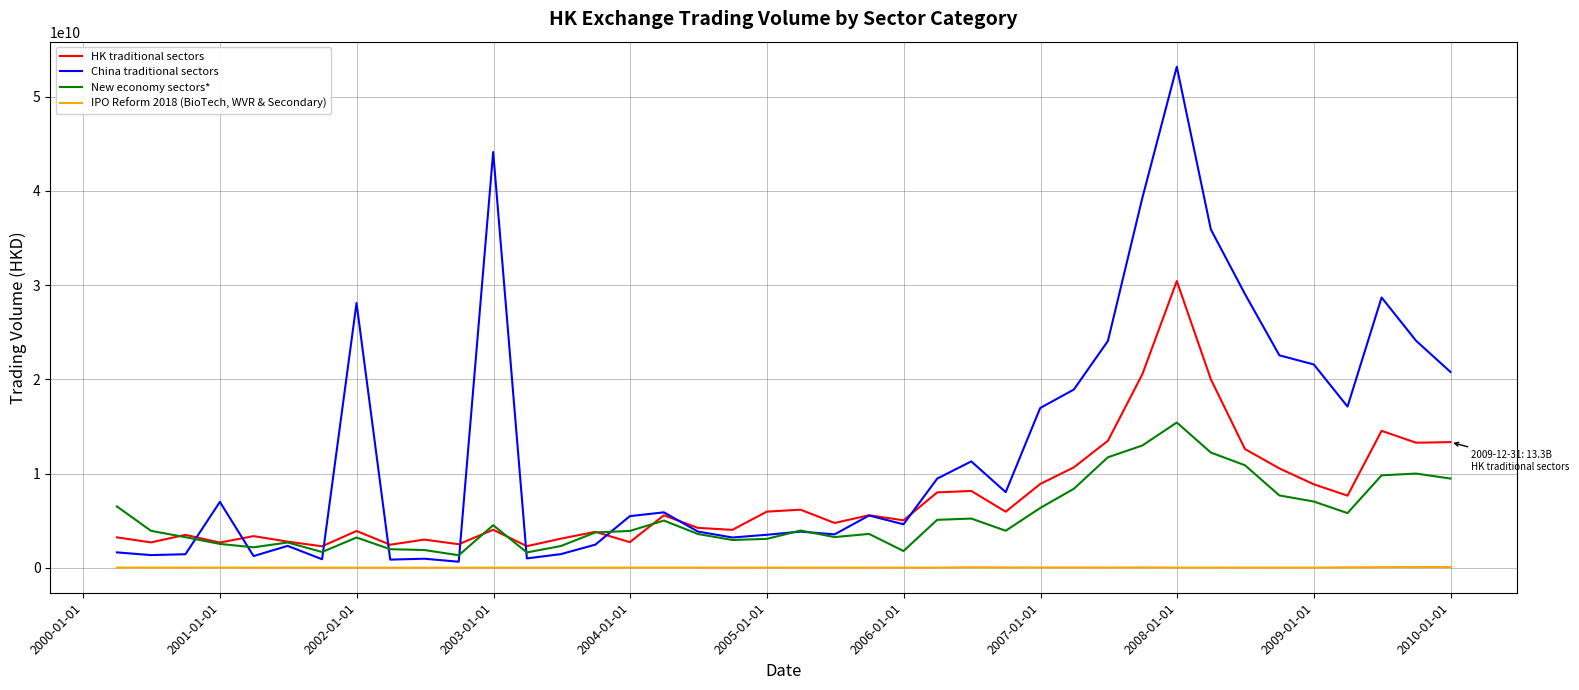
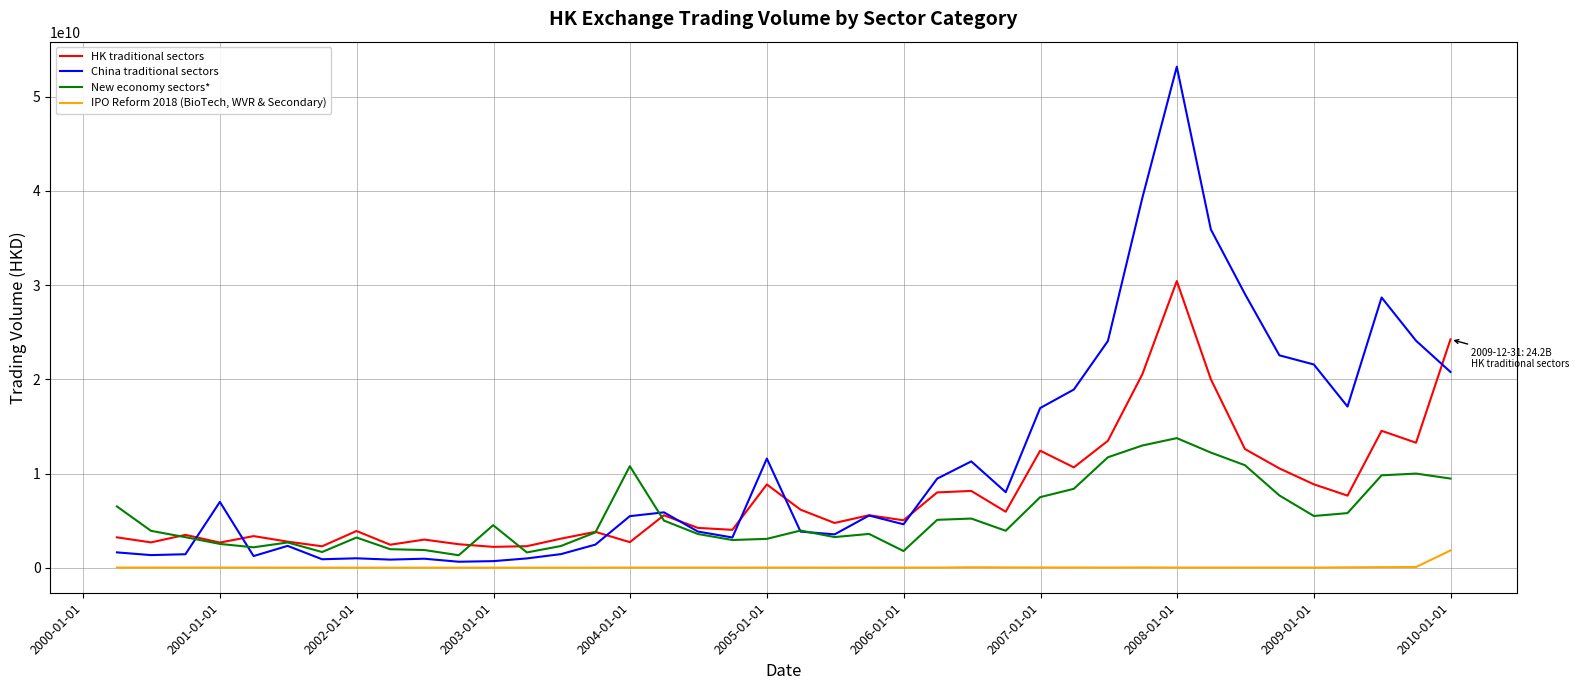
China traditional sectors, 2002-01-01: 28000000000 -> 1000000000
HK traditional sectors, 2003-01-01: 4000000000 -> 2000000000
China traditional sectors, 2003-01-01: 44000000000 -> 1000000000
New economy sectors*, 2004-01-01: 4000000000 -> 11000000000
HK traditional sectors, 2005-01-01: 6000000000 -> 9000000000
China traditional sectors, 2005-01-01: 3000000000 -> 12000000000
HK traditional sectors, 2007-01-01: 9000000000 -> 12000000000
New economy sectors*, 2007-01-01: 6000000000 -> 7000000000
New economy sectors*, 2008-01-01: 15000000000 -> 14000000000
New economy sectors*, 2009-01-01: 7000000000 -> 5000000000
HK traditional sectors, 2010-01-01: 13.3B -> 24.2B
IPO Reform 2018 (BioTech, WVR & Secondary), 2010-01-01: 0 -> 2000000000
